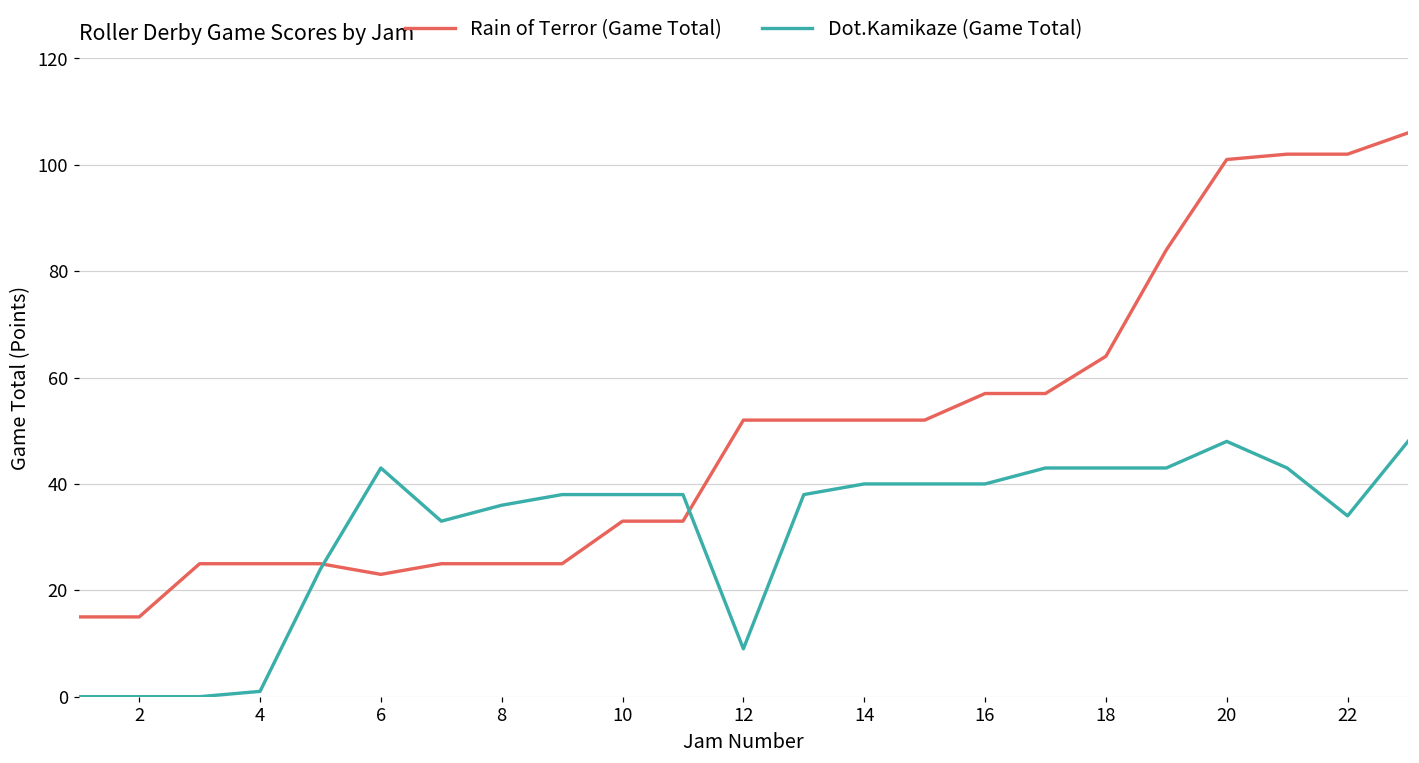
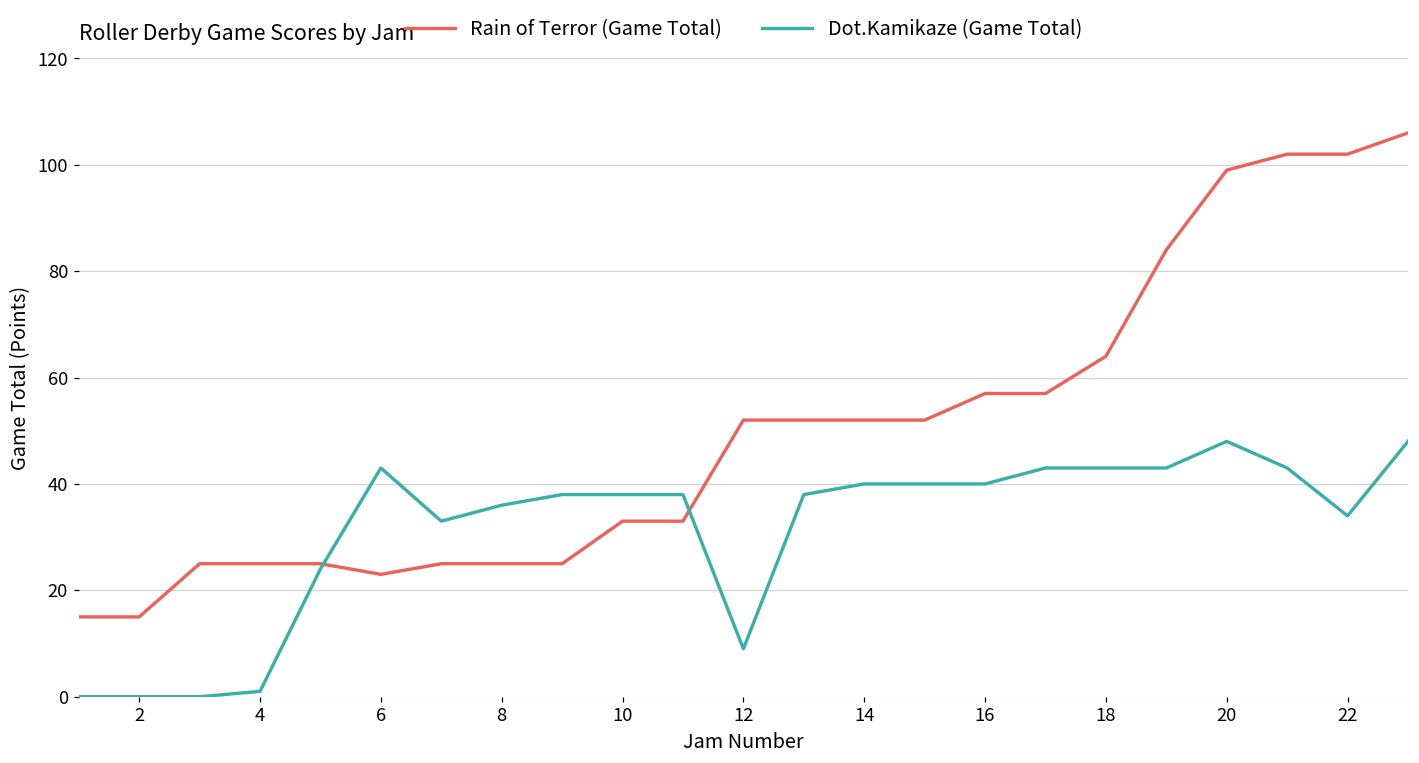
Rain of Terror (Game Total), 20: 101 -> 99
